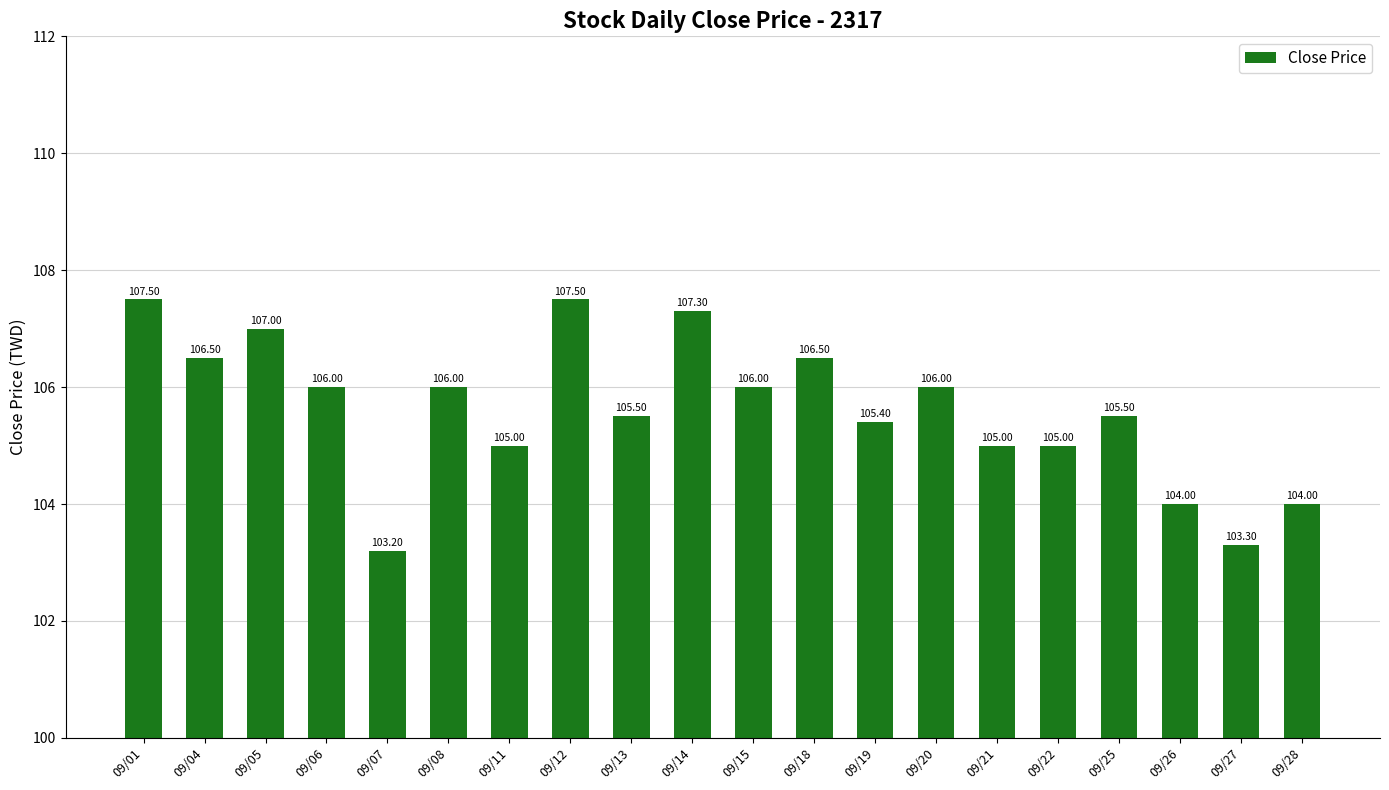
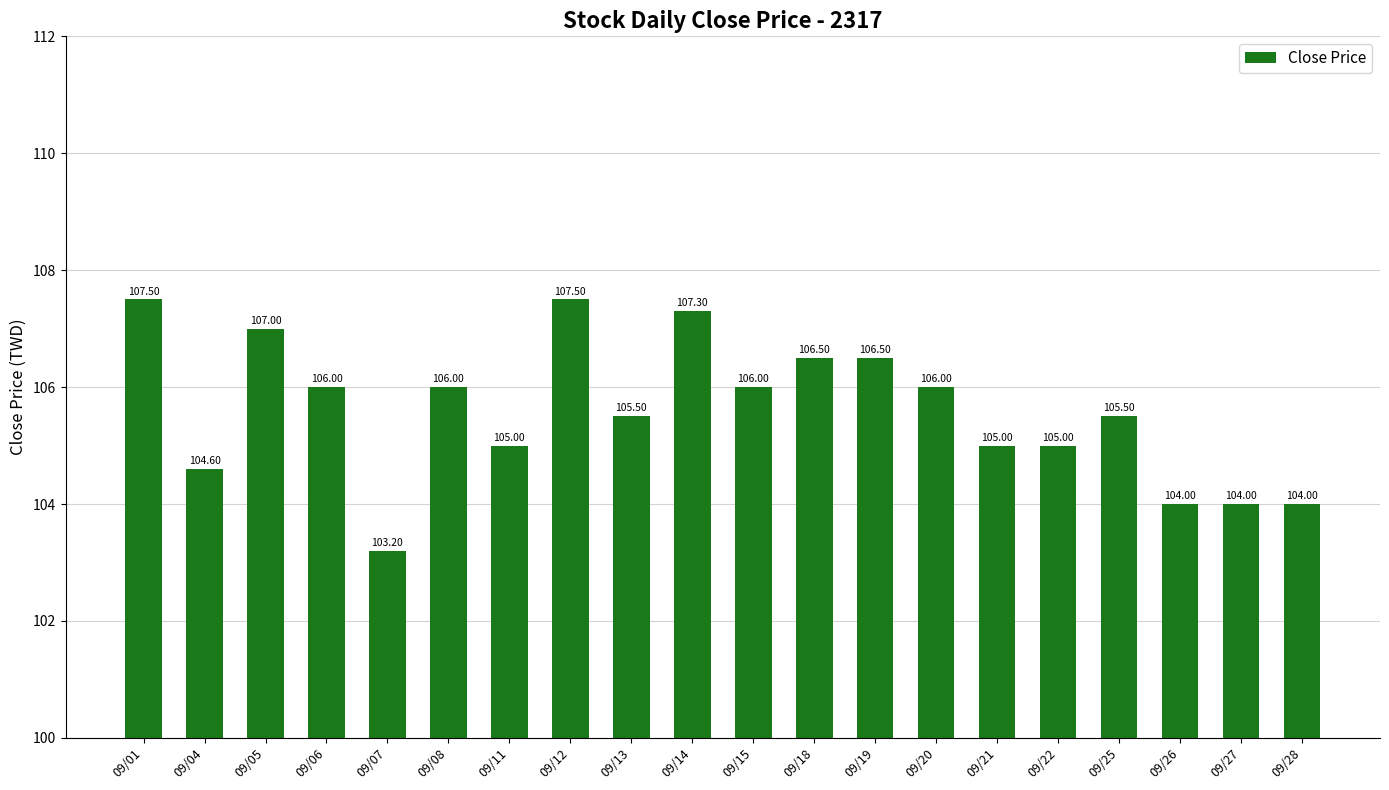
09/04: 106.50 -> 104.60
09/19: 105.40 -> 106.50
09/27: 103.30 -> 104.00
